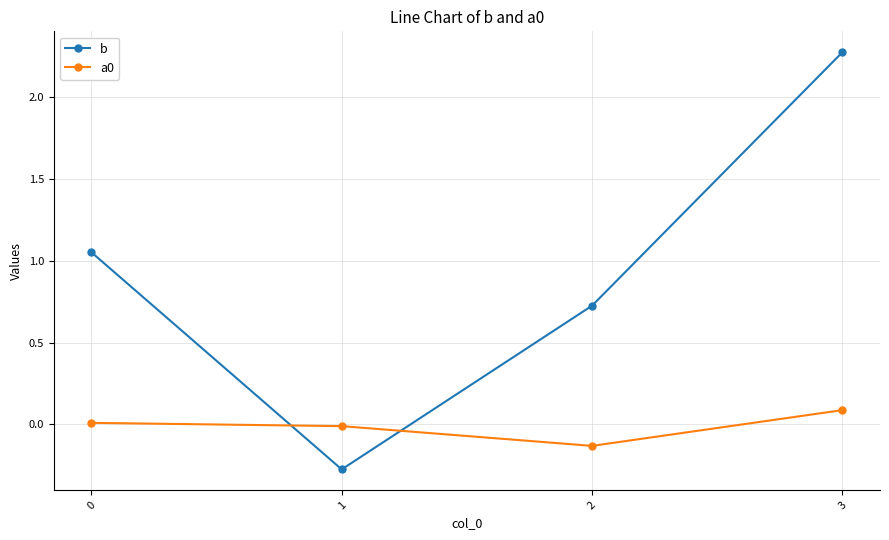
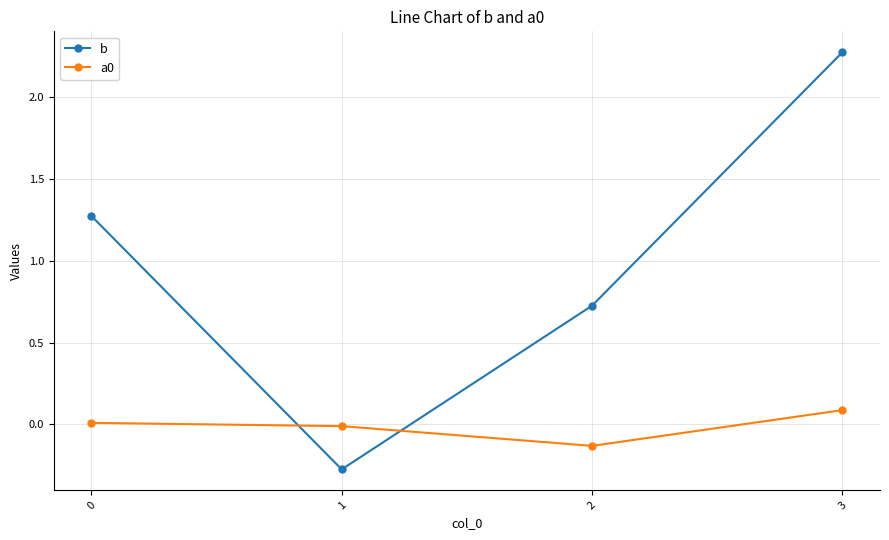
b, 0: 1.05 -> 1.27
